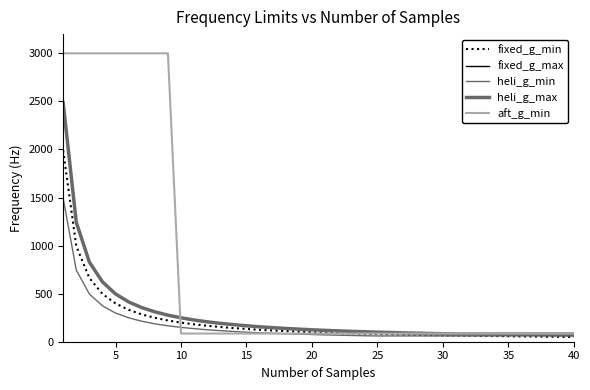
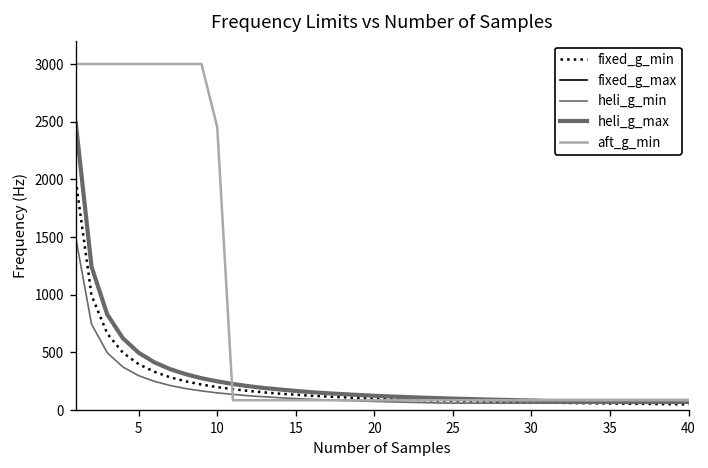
aft_g_min, 10: 100 -> 2500
